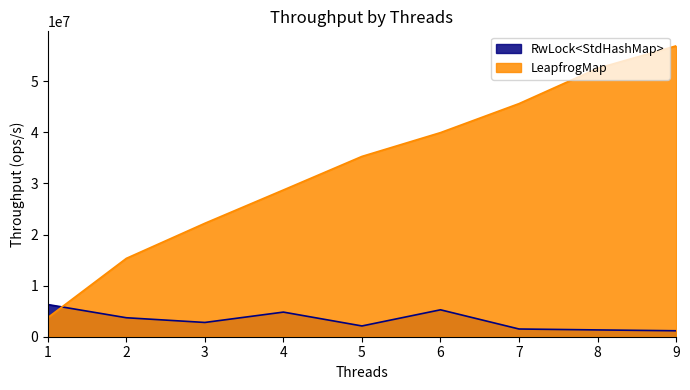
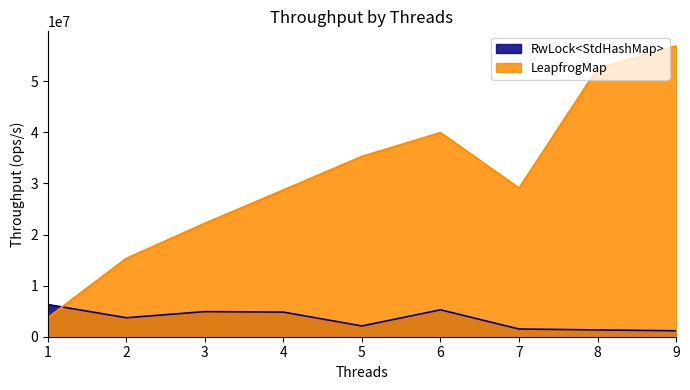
RwLock<StdHashMap>, 3: 3000000 -> 5000000
LeapfrogMap, 7: 46000000 -> 29000000
